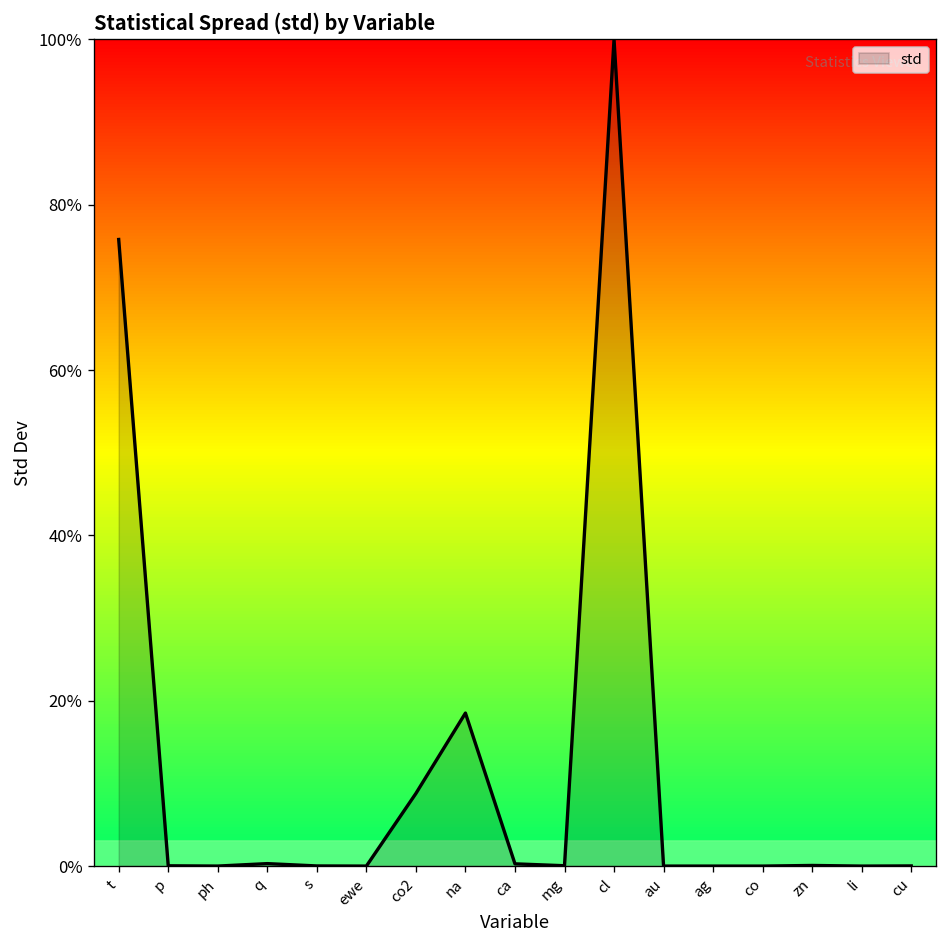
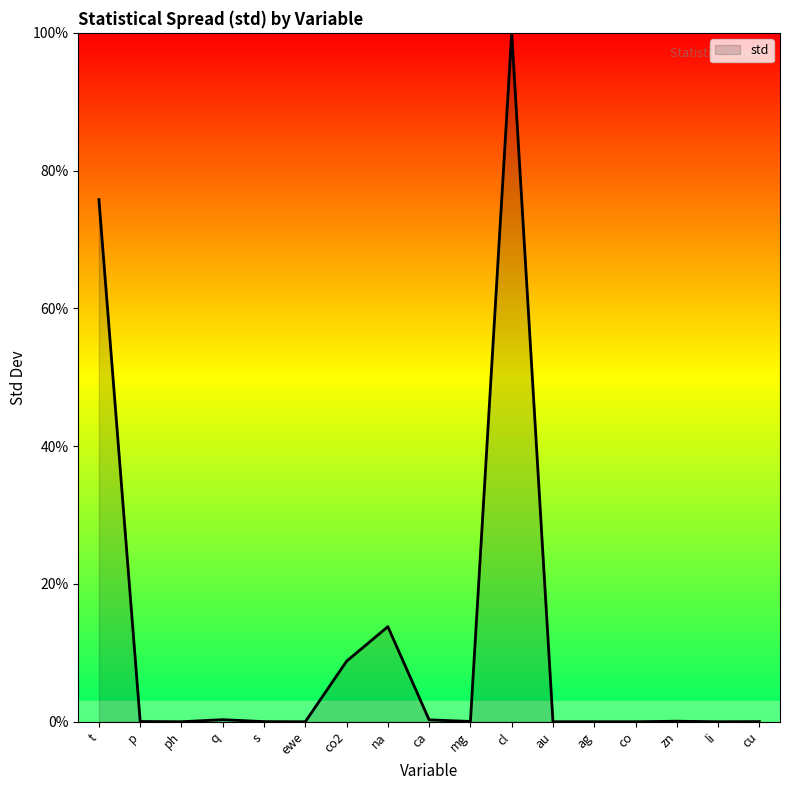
na: 19% -> 14%
